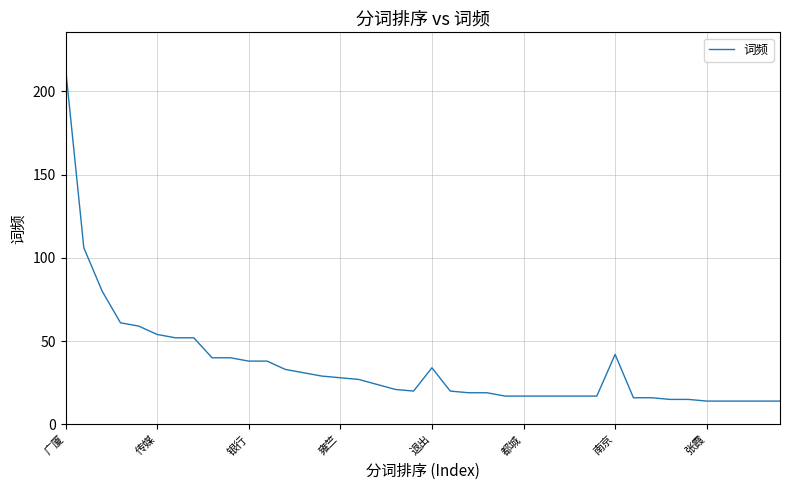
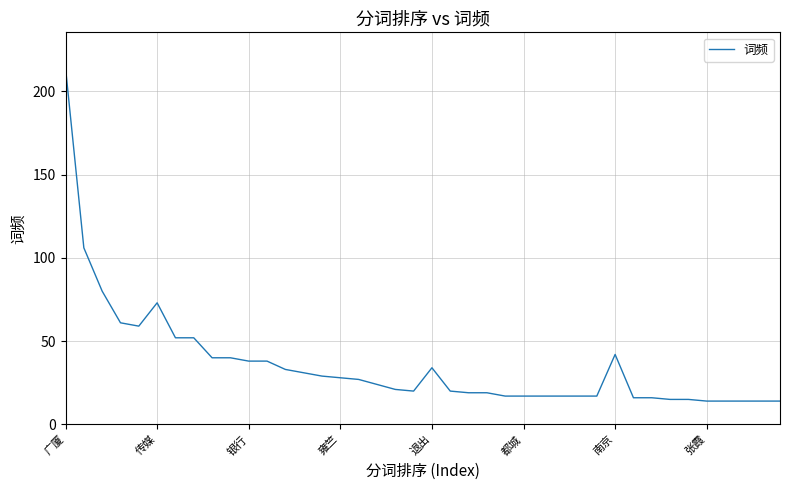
传媒: 54 -> 73
